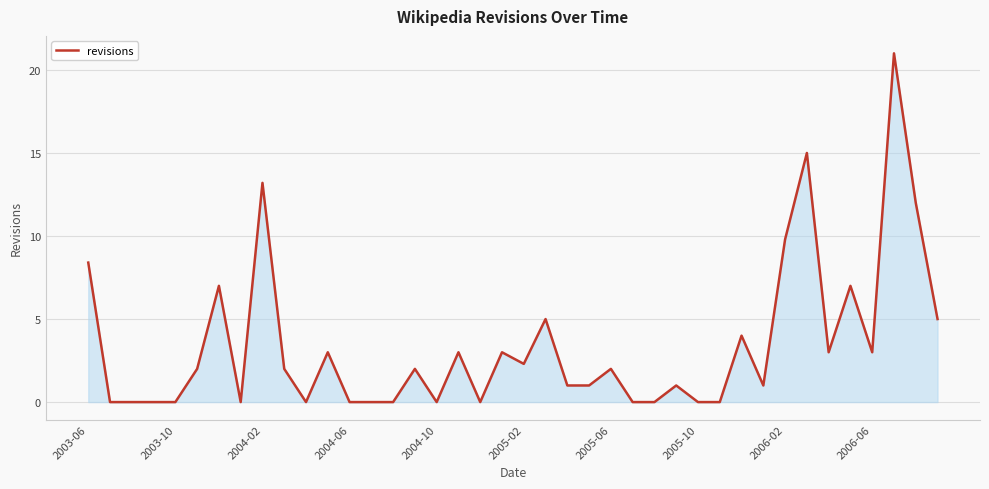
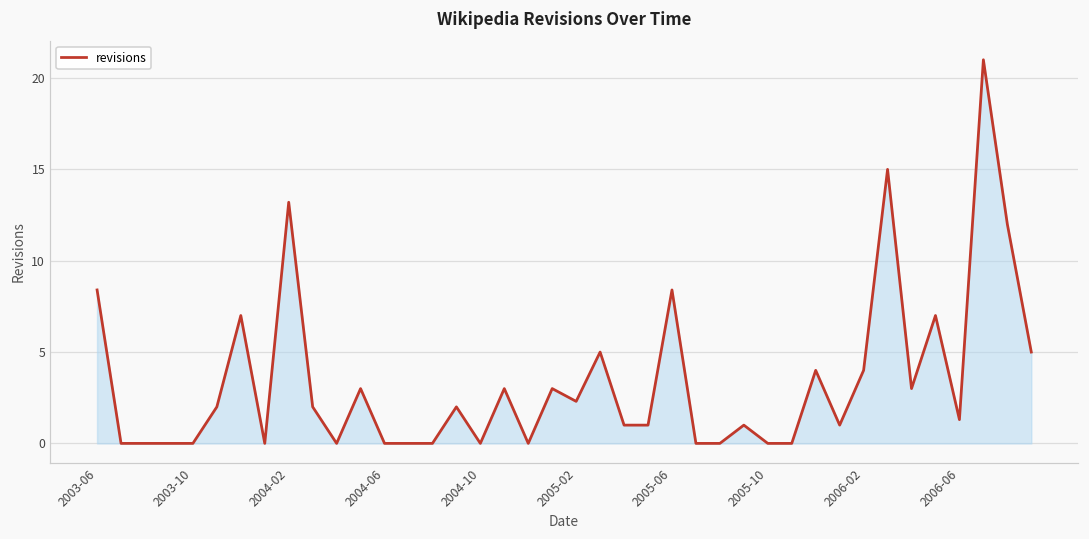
2005-06: 2.0 -> 8.4
2006-02: 9.8 -> 4.0
2006-06: 3.0 -> 1.3
